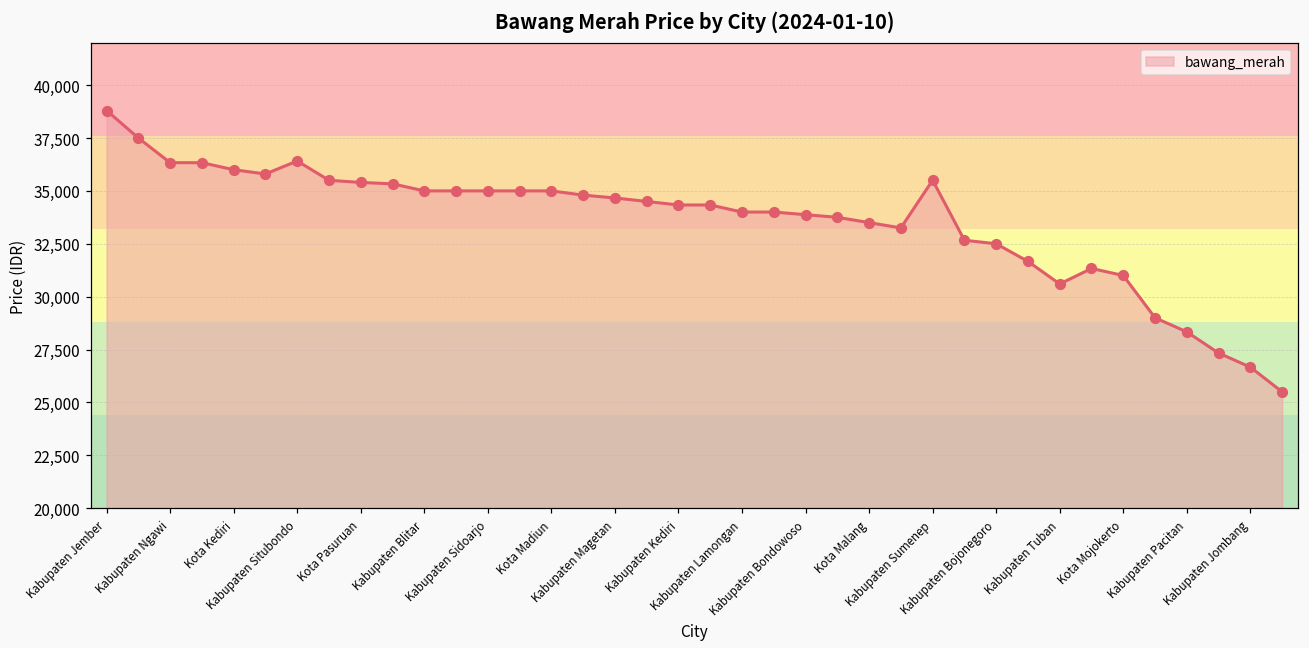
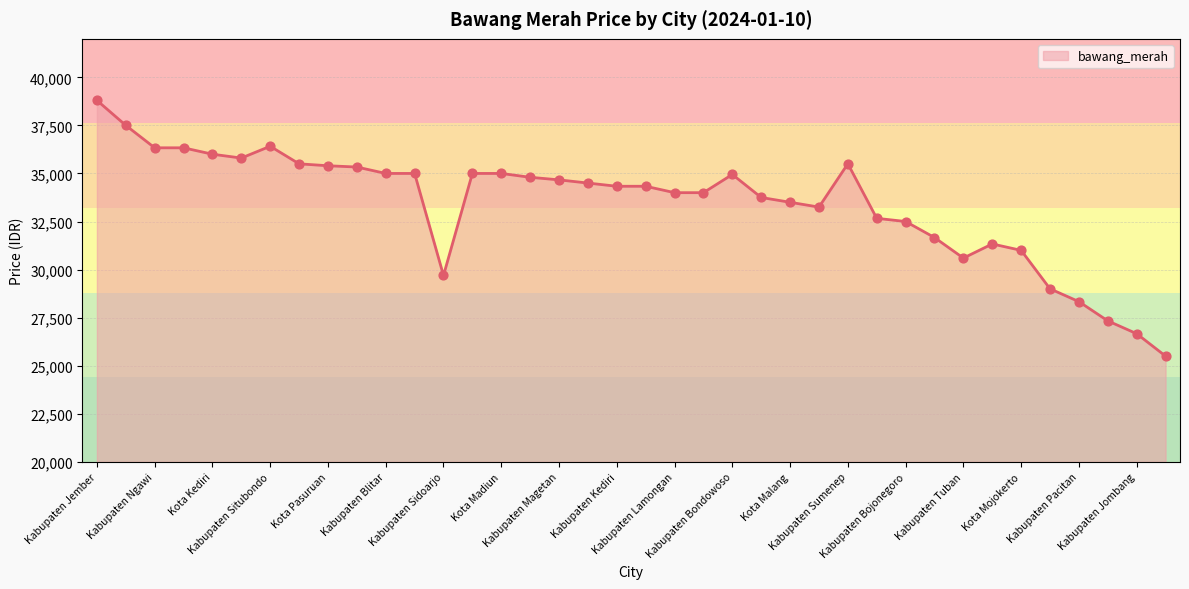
Kabupaten Sidoarjo: 35,000 -> 29,700
Kabupaten Bondowoso: 33,900 -> 34,900
